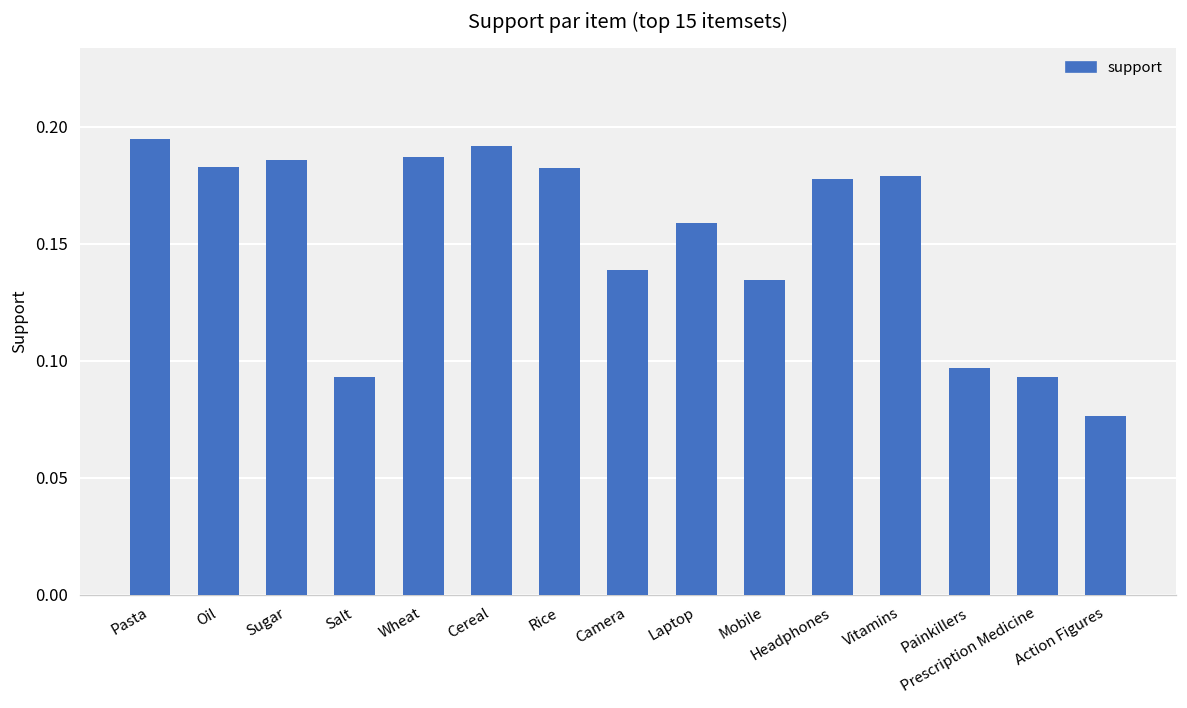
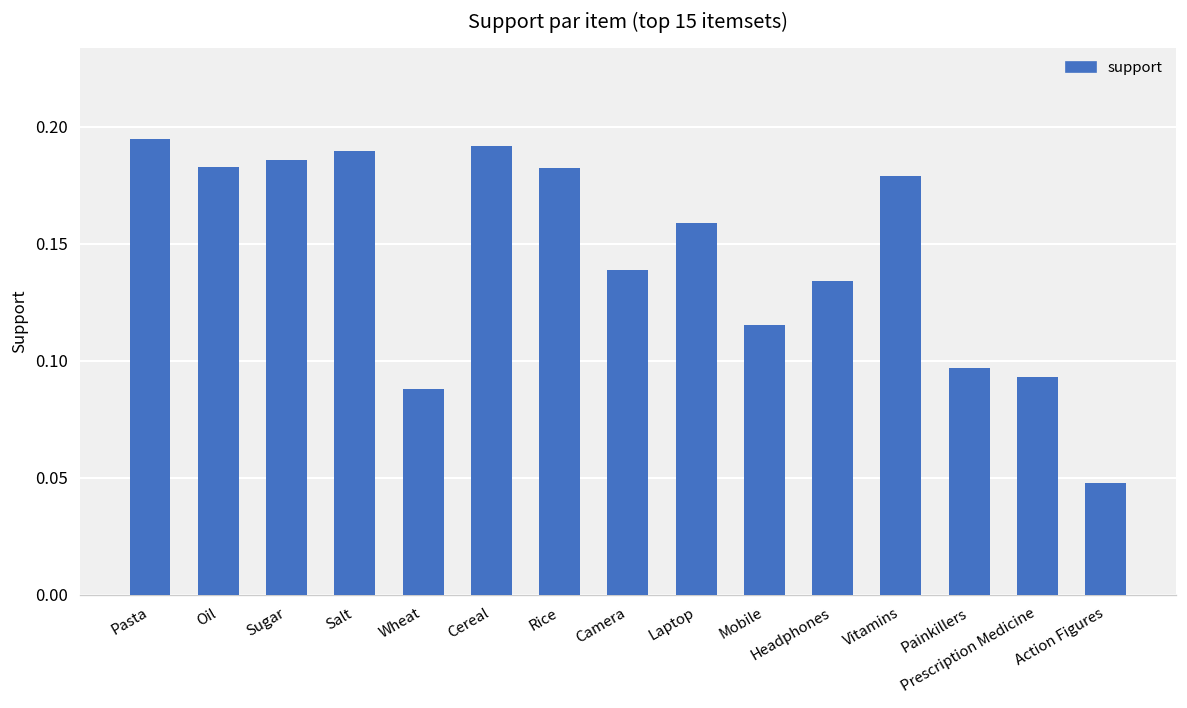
Salt: 0.093 -> 0.190
Wheat: 0.187 -> 0.088
Mobile: 0.135 -> 0.115
Headphones: 0.178 -> 0.134
Action Figures: 0.076 -> 0.048
